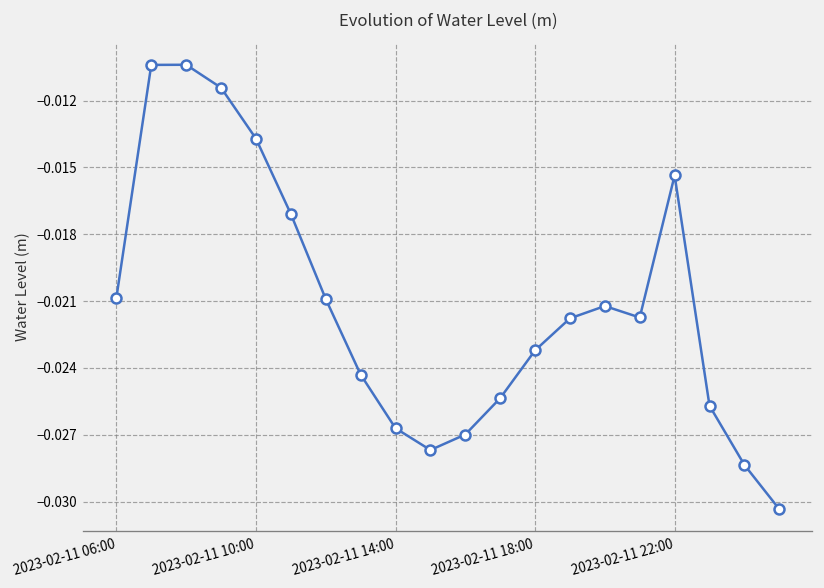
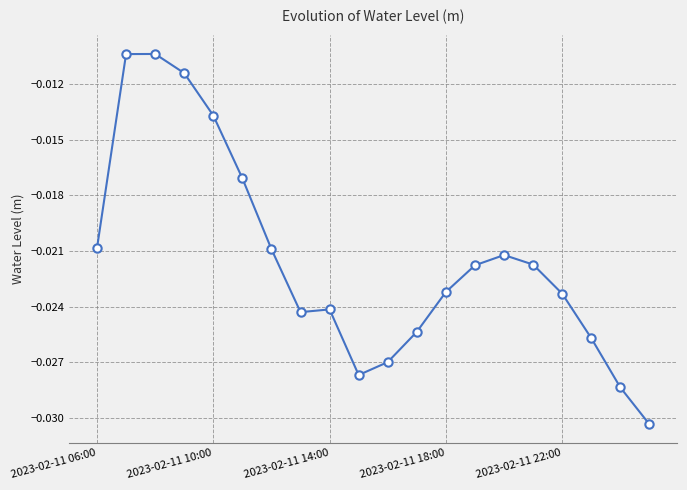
2023-02-11 14:00: -0.0267 -> -0.0242
2023-02-11 22:00: -0.0154 -> -0.0233
